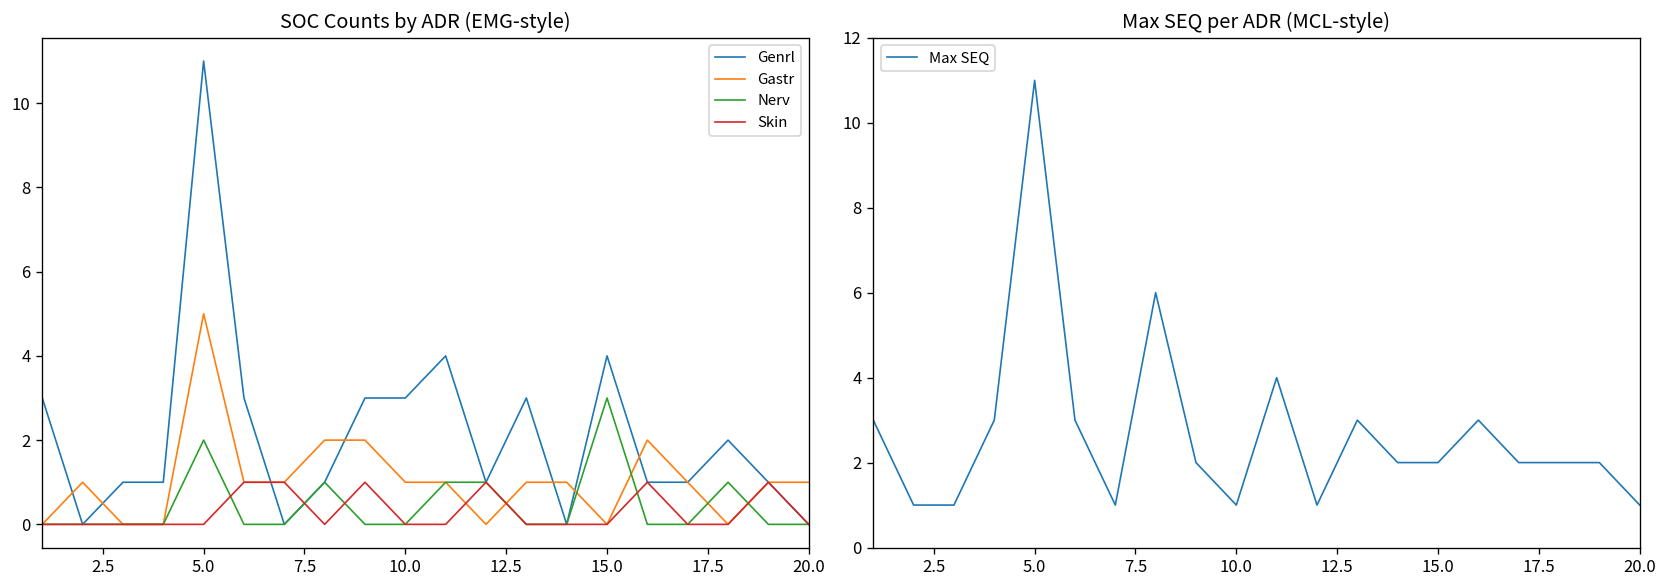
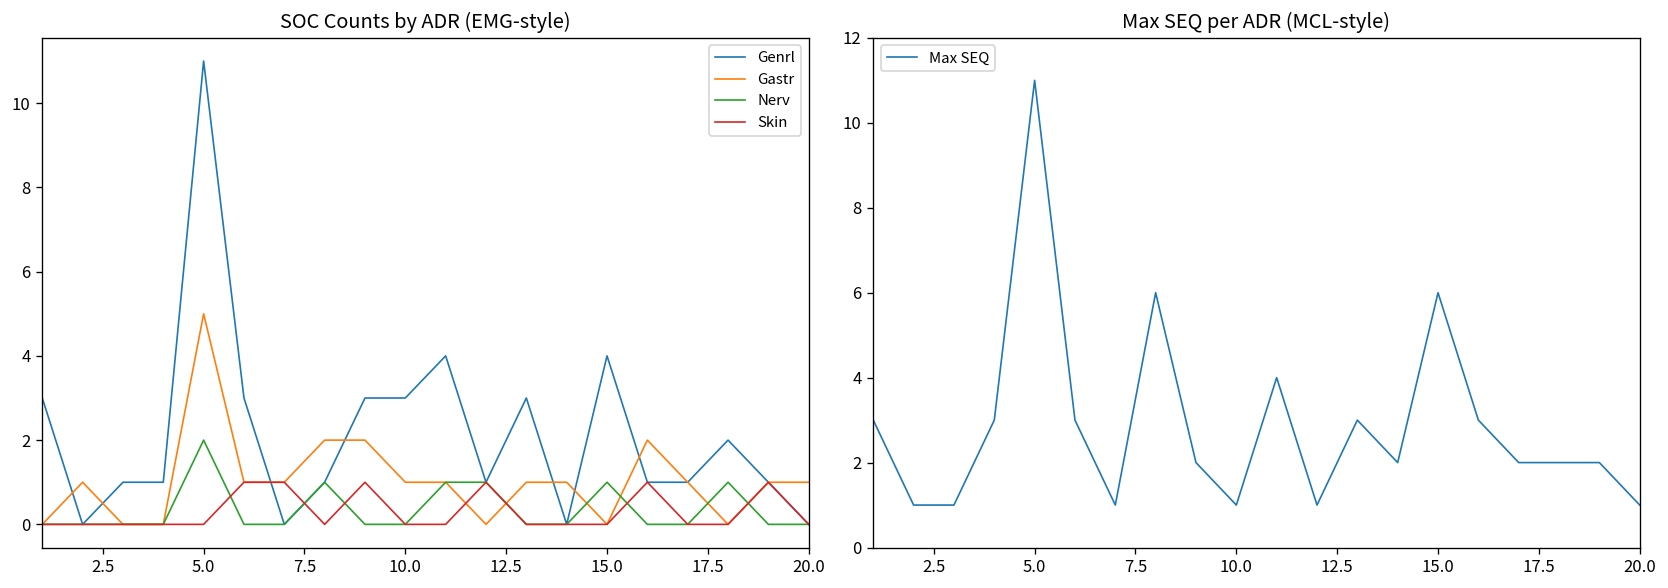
SOC Counts by ADR (EMG-style), Nerv, 15.0: 3 -> 1
Max SEQ per ADR (MCL-style), 15.0: 2 -> 6
